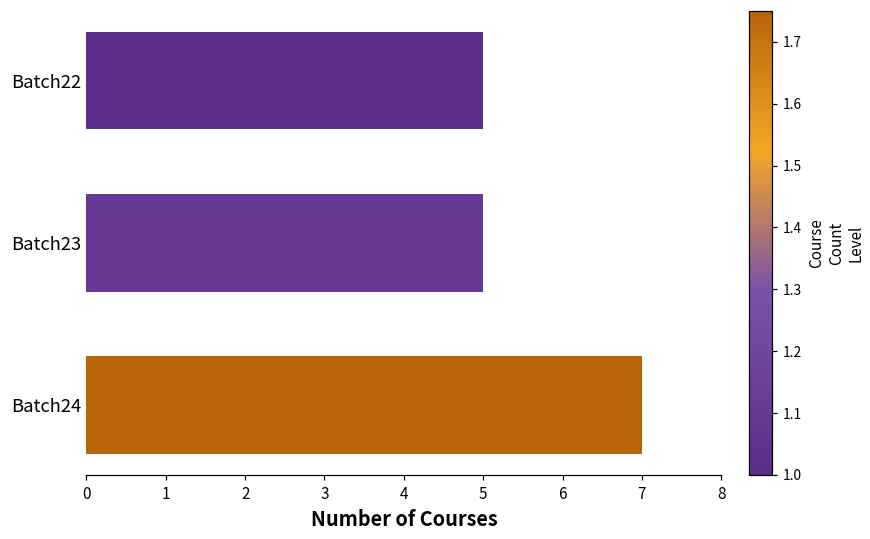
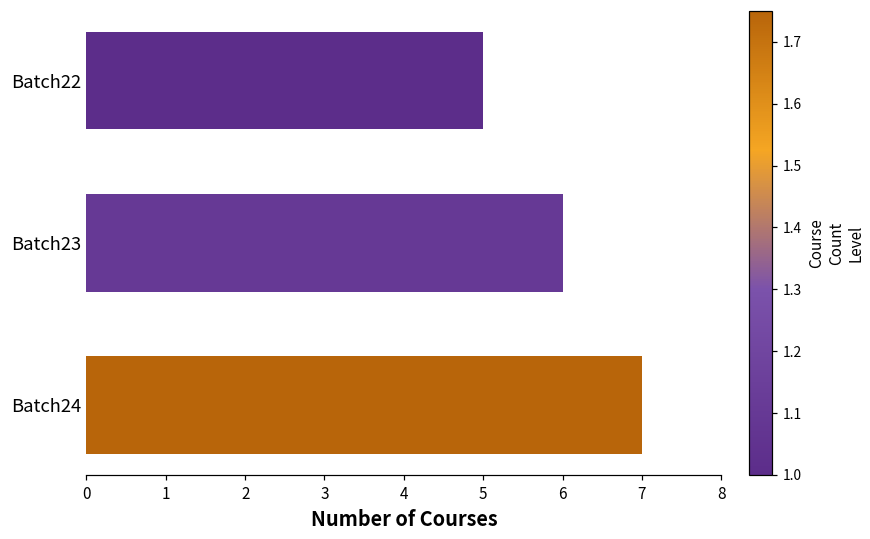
Batch23: 5 -> 6
